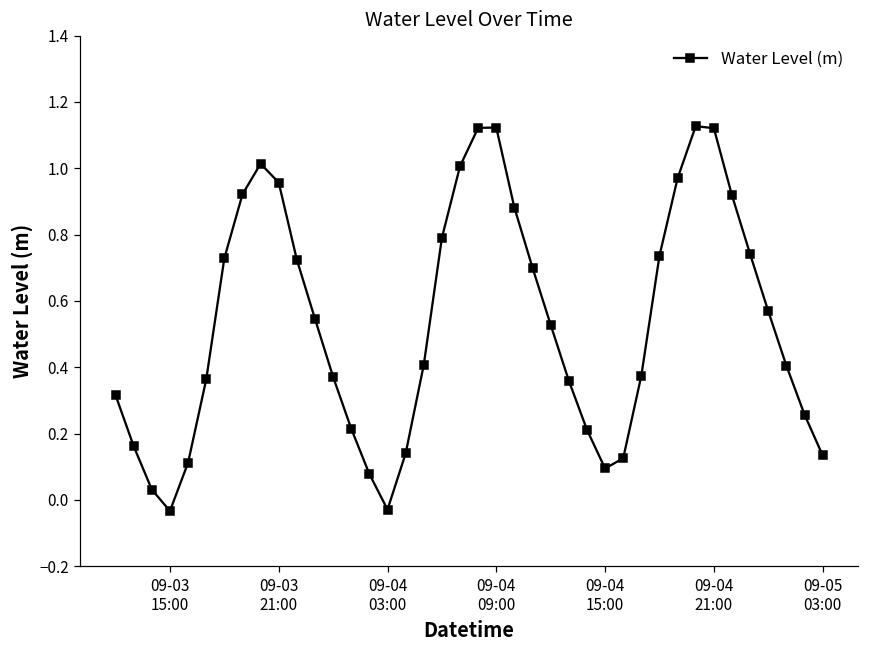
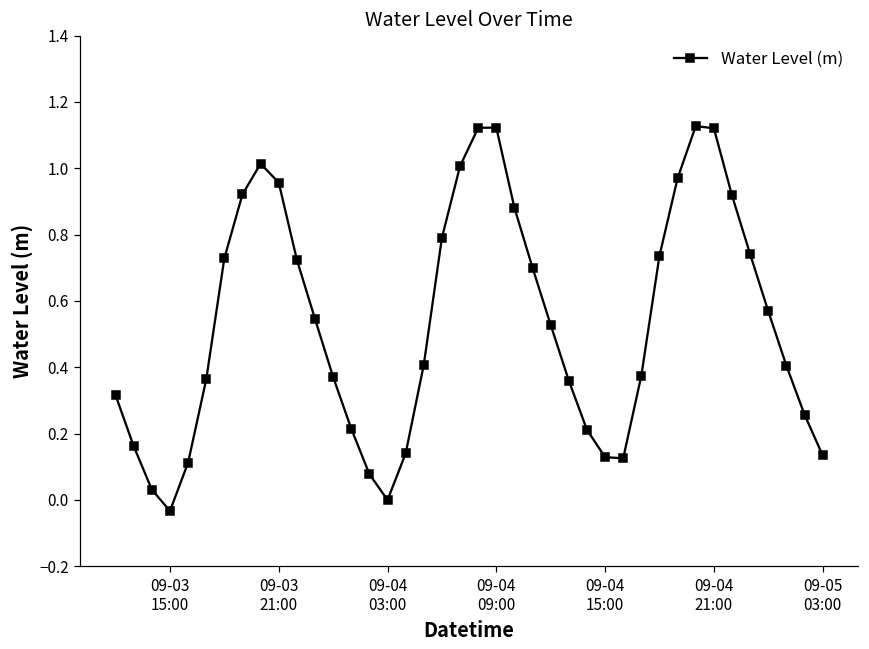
09-04 03:00: -0.03 -> 0.00
09-04 15:00: 0.09 -> 0.13
